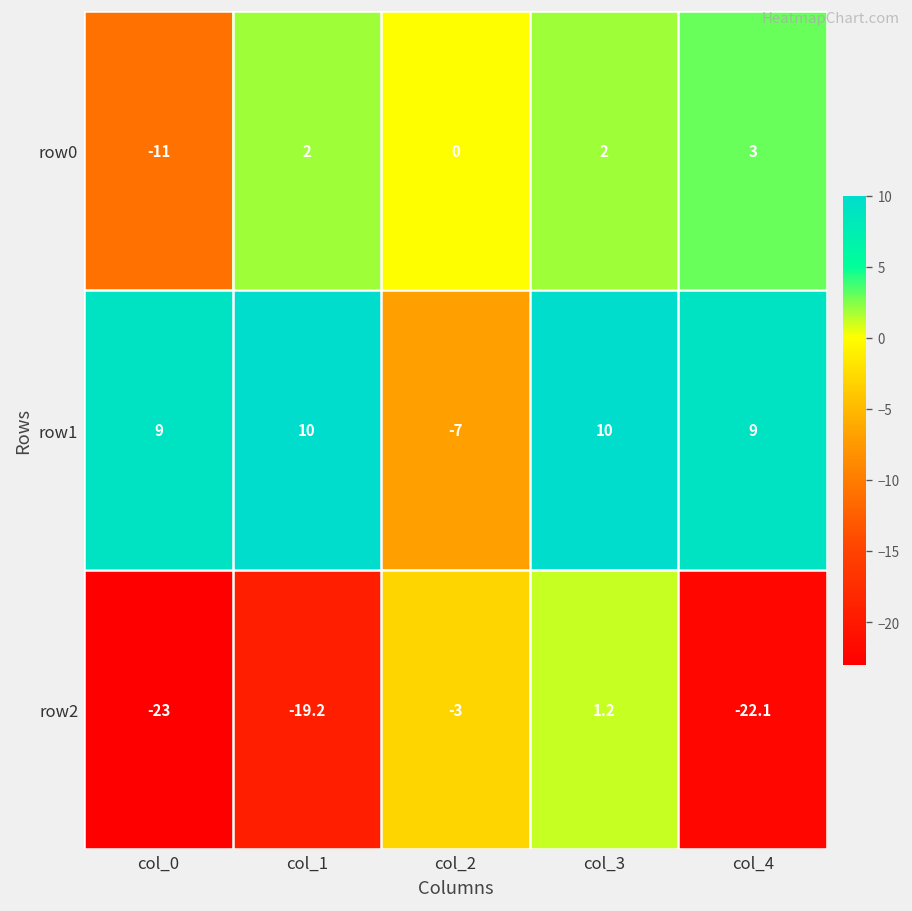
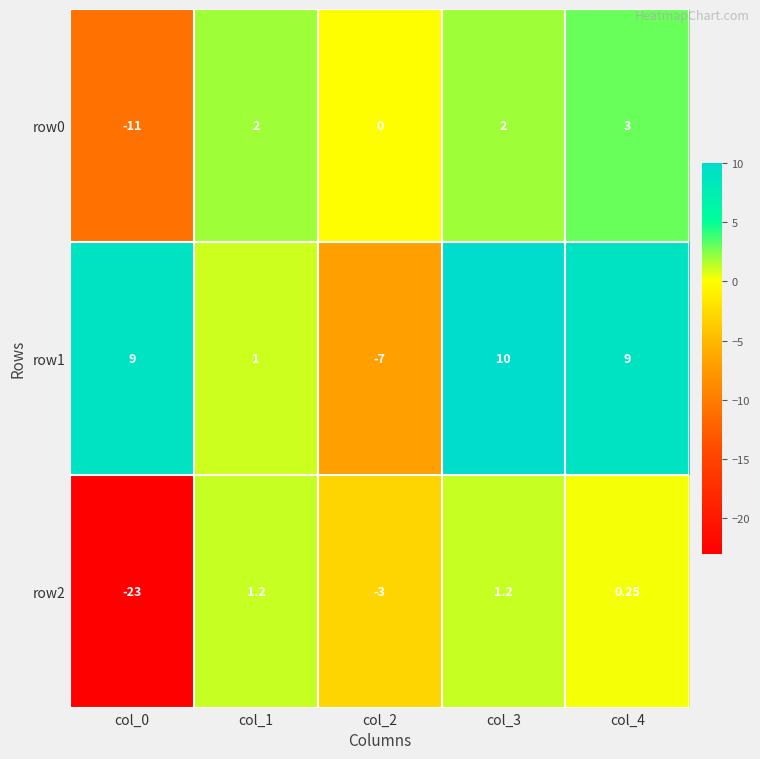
row1, col_1: 10 -> 1
row2, col_1: -19.2 -> 1.2
row2, col_4: -22.1 -> 0.25
